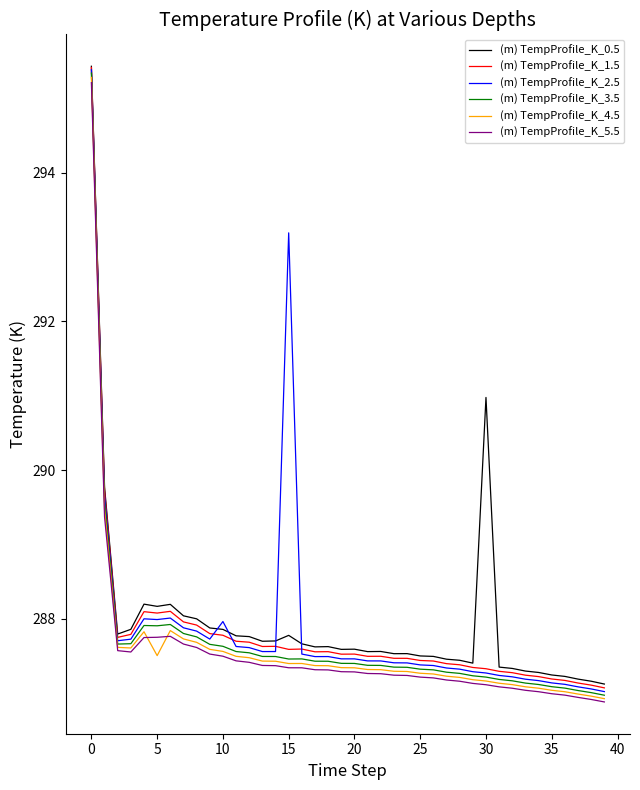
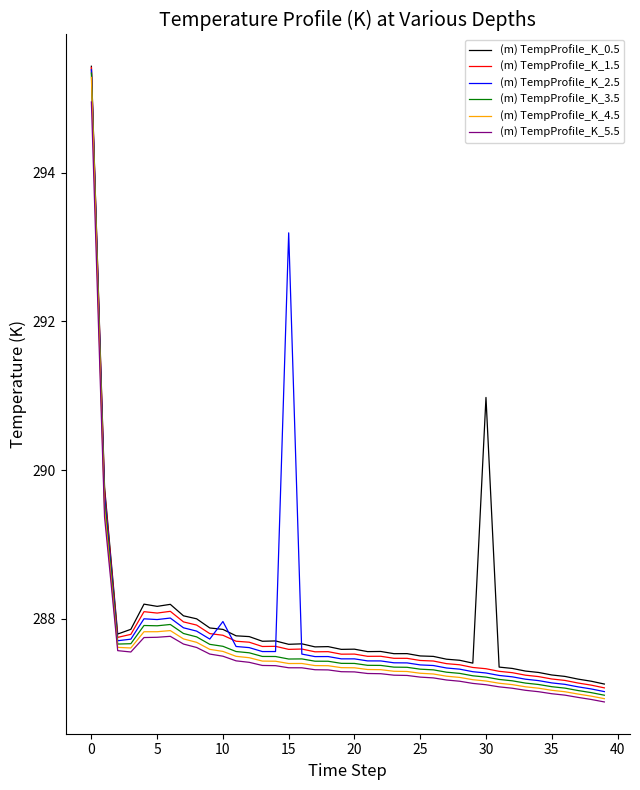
(m) TempProfile_K_5.5, 0: 295.2 -> 295.0
(m) TempProfile_K_4.5, 5: 287.5 -> 287.8
(m) TempProfile_K_0.5, 15: 287.8 -> 287.7
